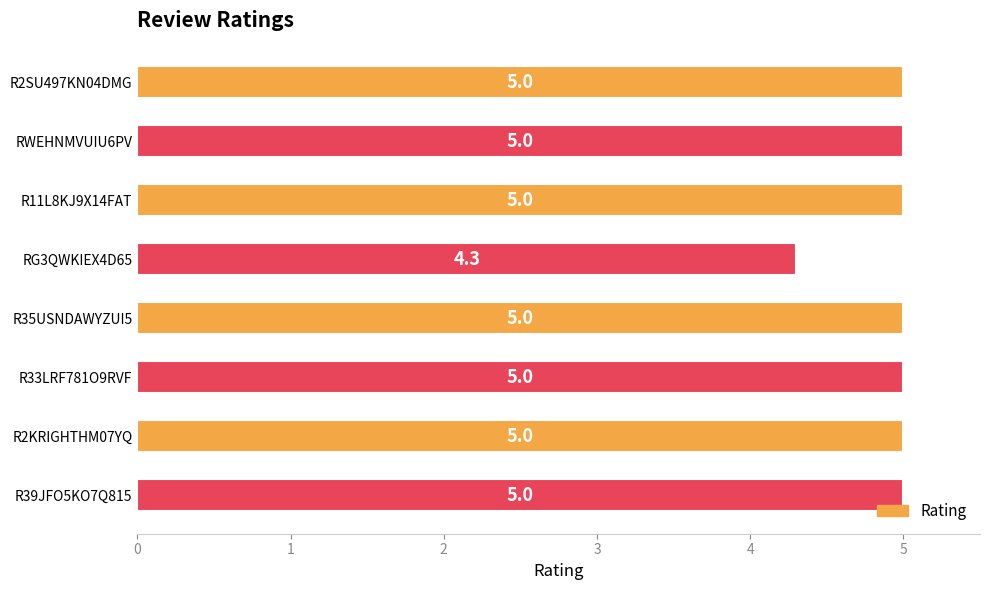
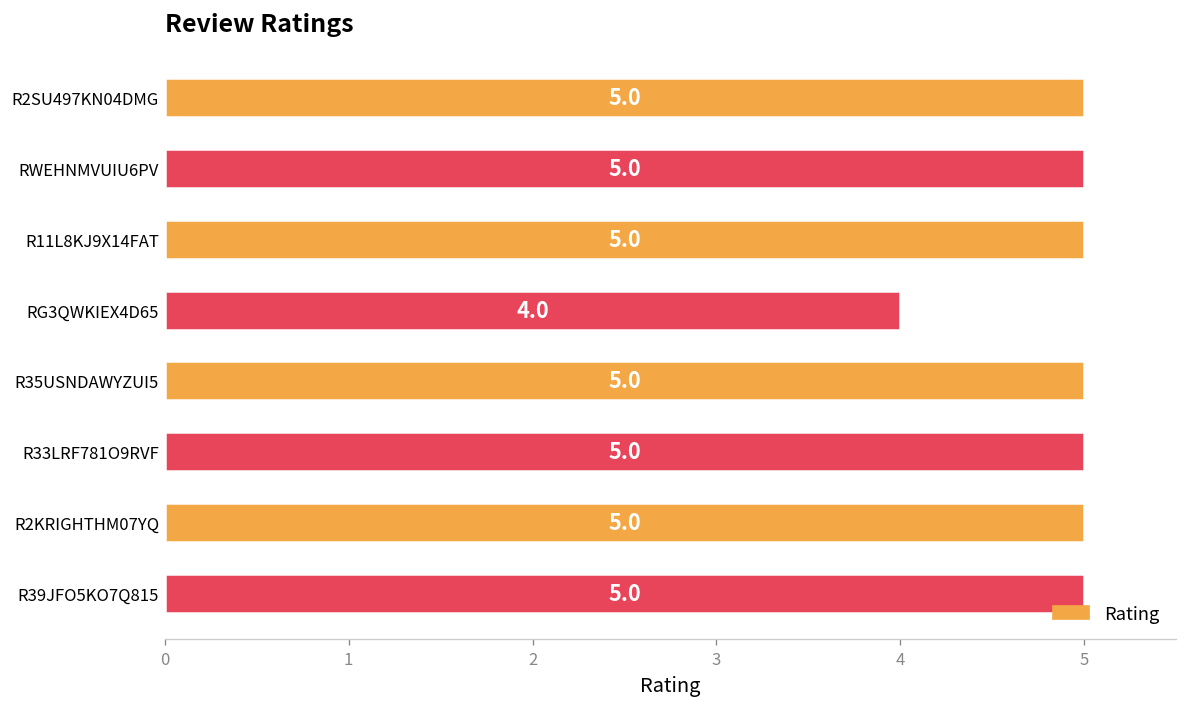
RG3QWKIEX4D65: 4.3 -> 4.0
